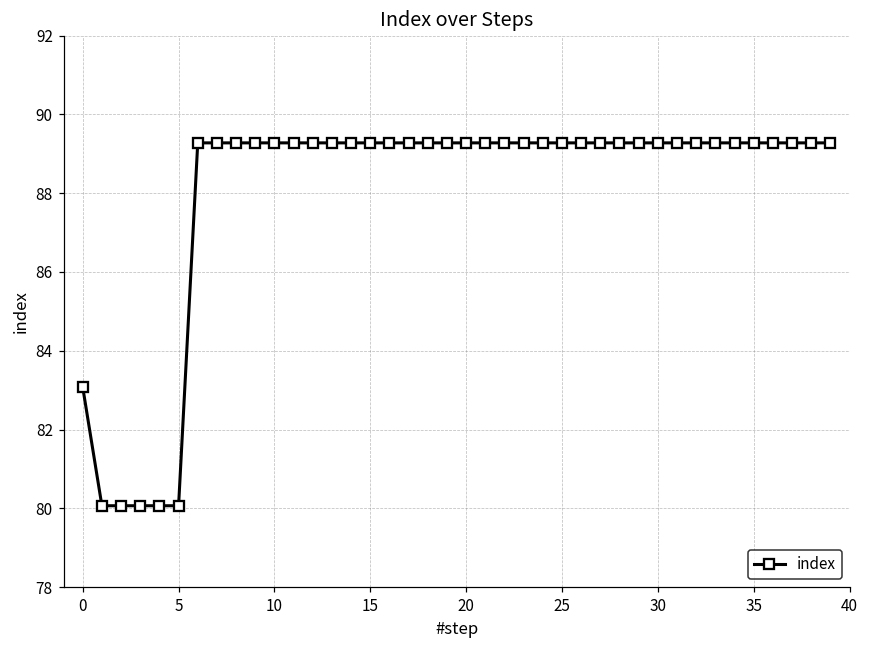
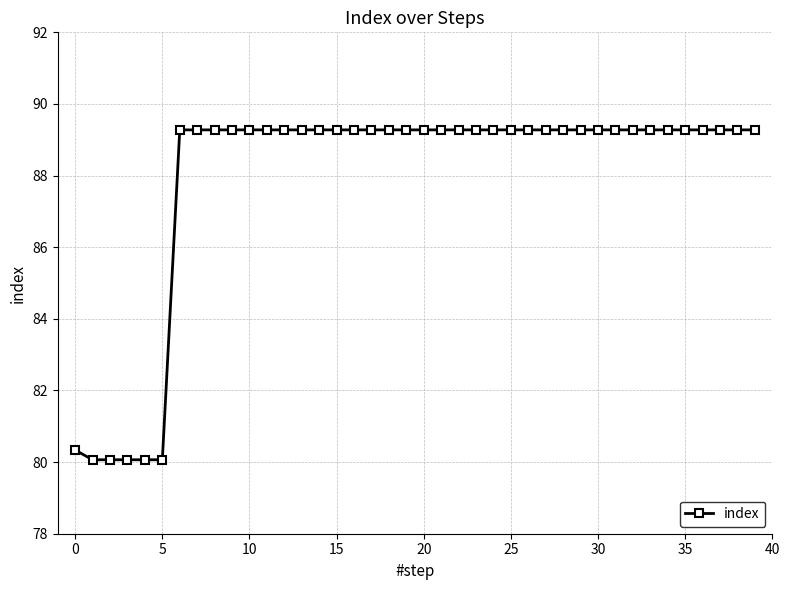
0: 83.1 -> 80.3
